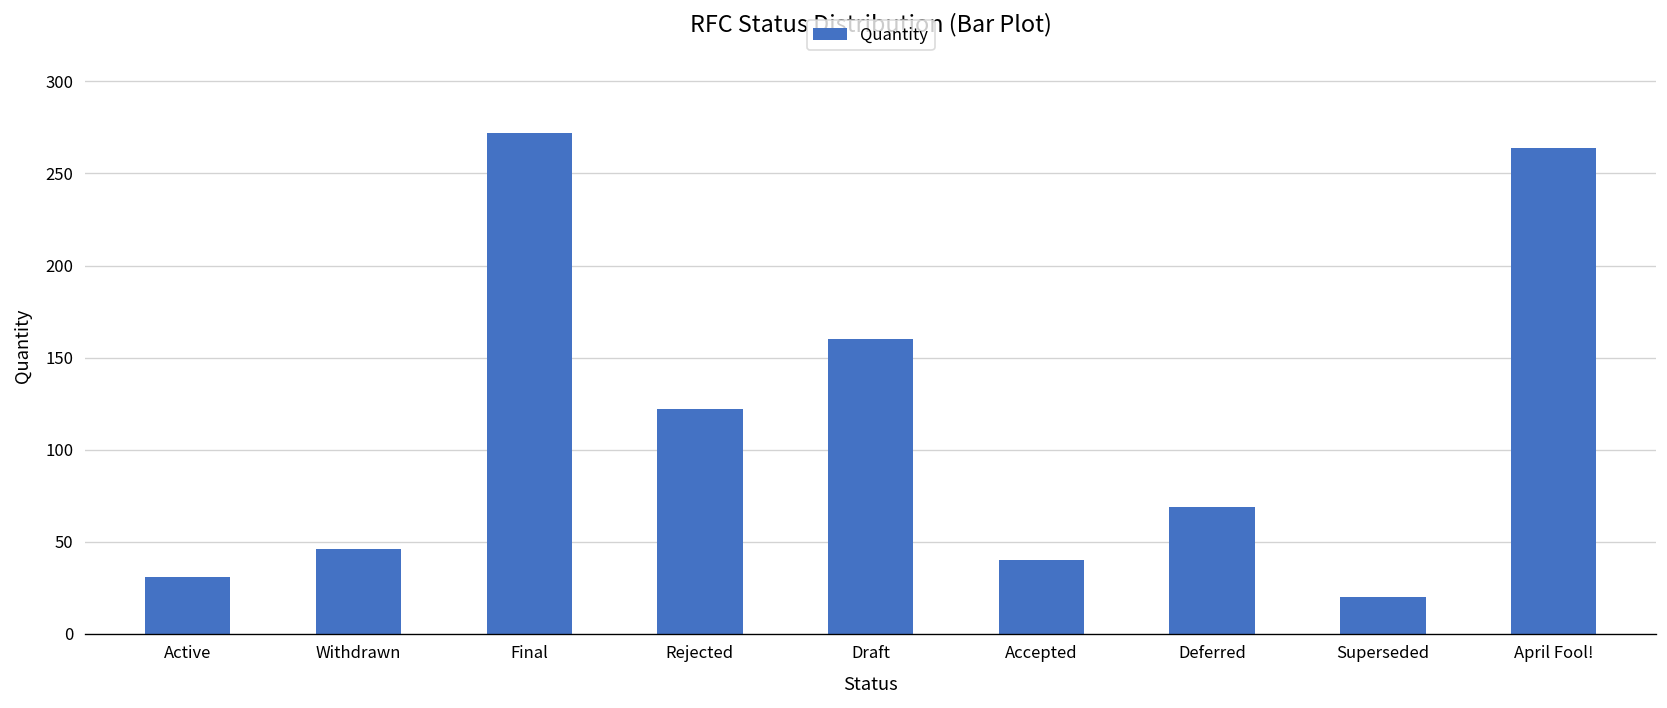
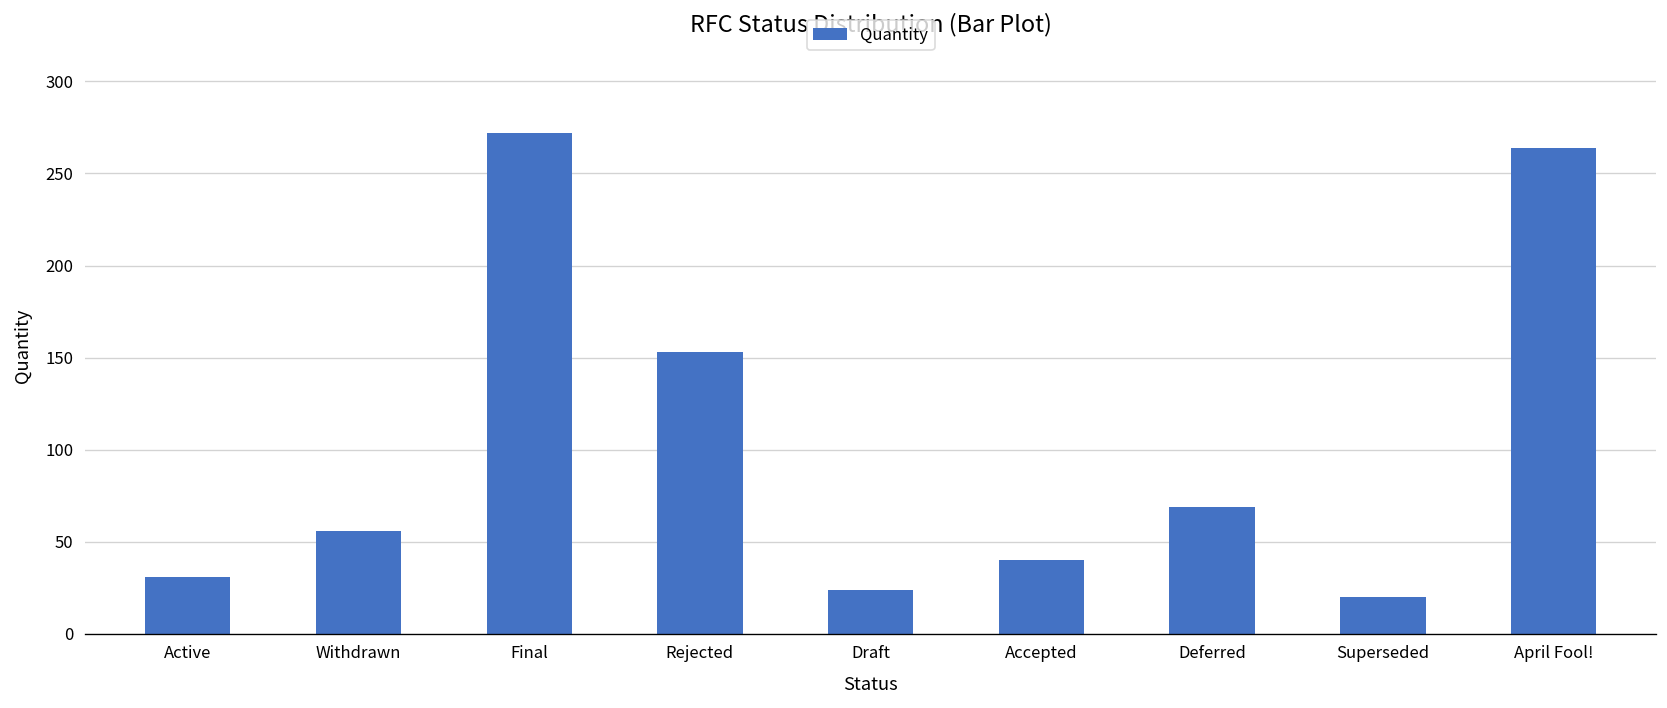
Withdrawn: 46 -> 56
Rejected: 122 -> 153
Draft: 160 -> 24
